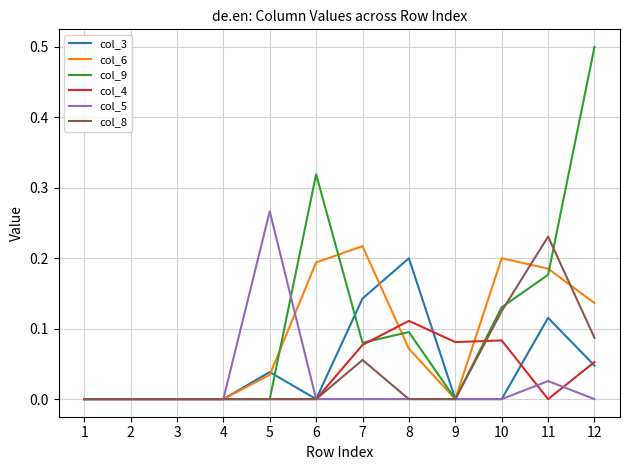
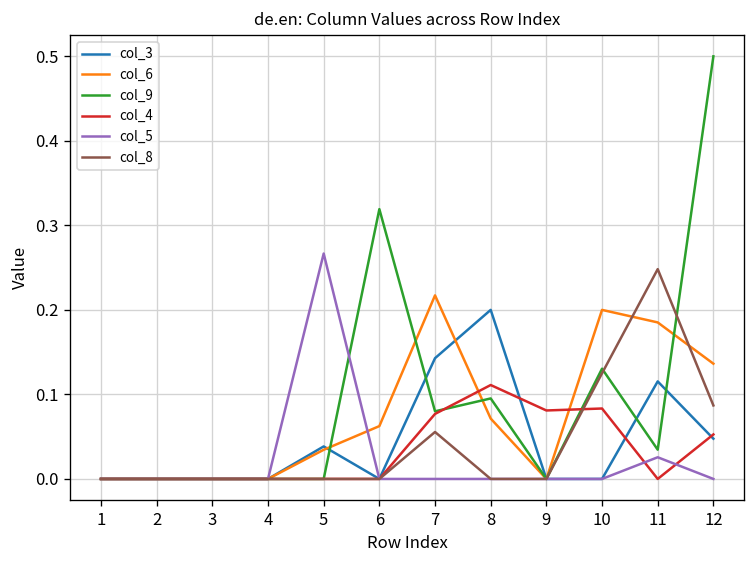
col_6, 6: 0.19 -> 0.06
col_9, 11: 0.18 -> 0.03
col_8, 11: 0.23 -> 0.25
